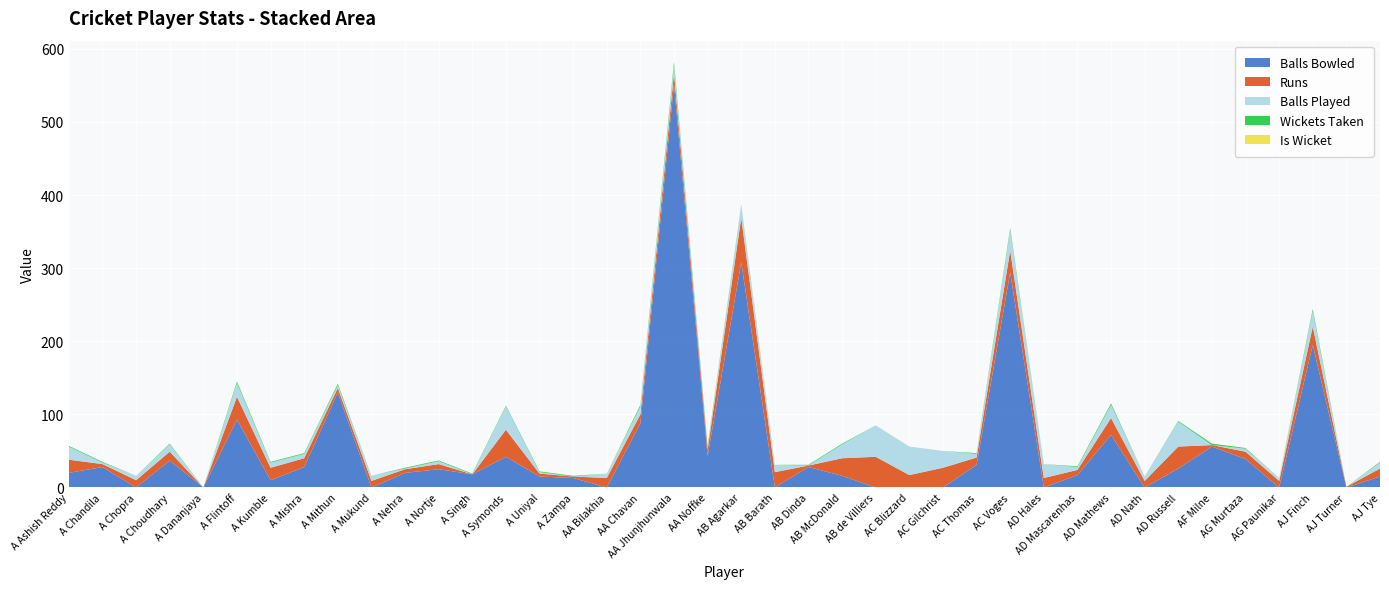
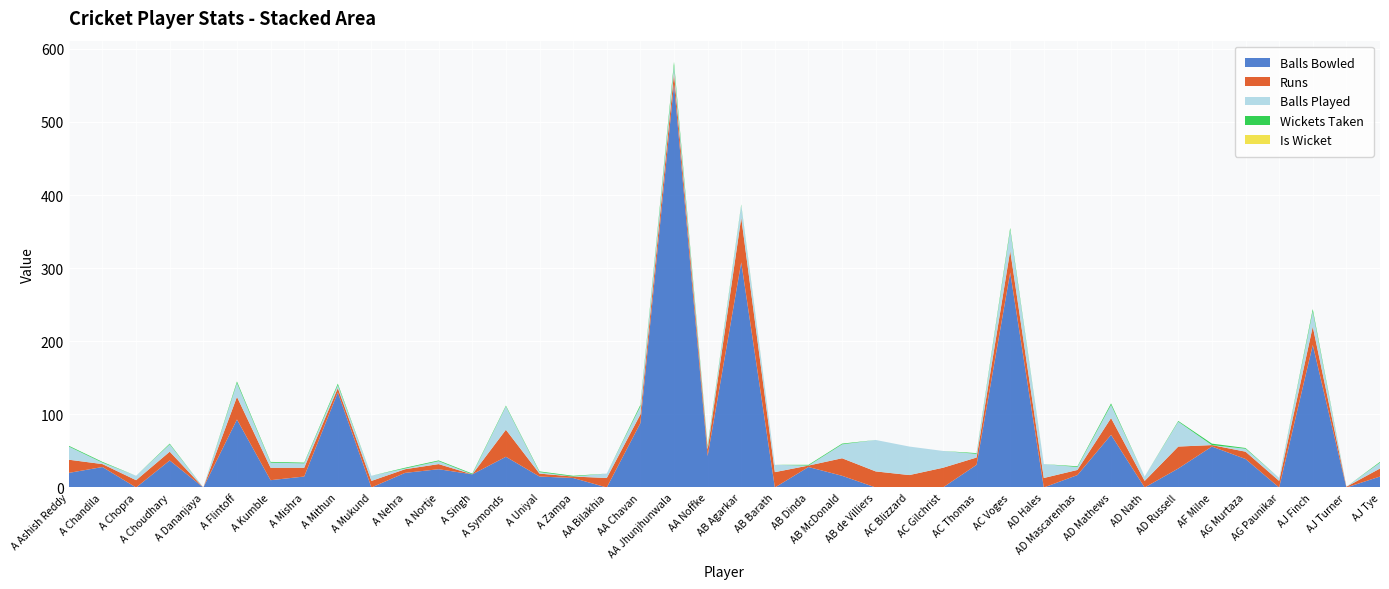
Balls Bowled, A Mishra: 30 -> 20
Runs, AB de Villiers: 40 -> 20
